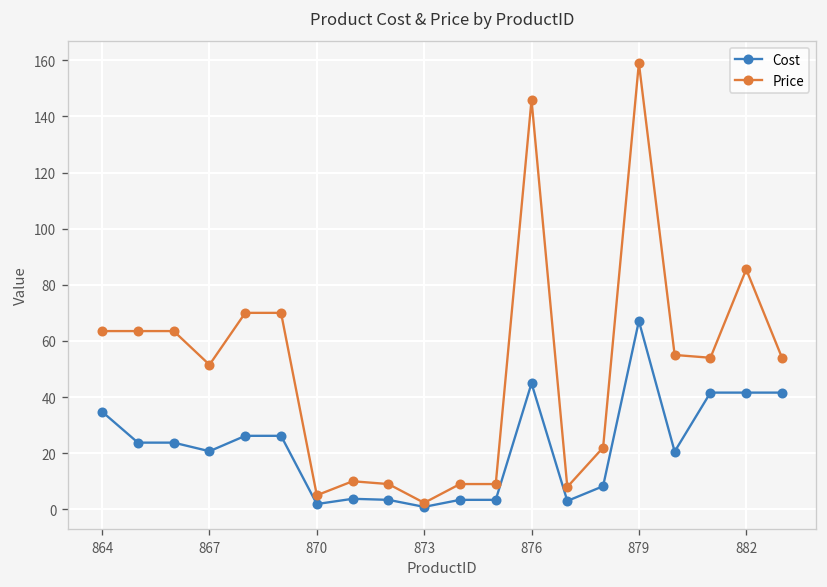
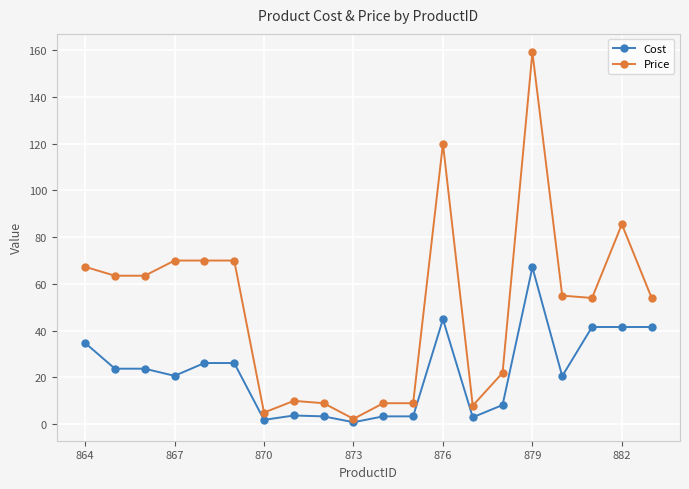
Price, 864: 64 -> 67
Price, 867: 51 -> 70
Price, 876: 146 -> 120
